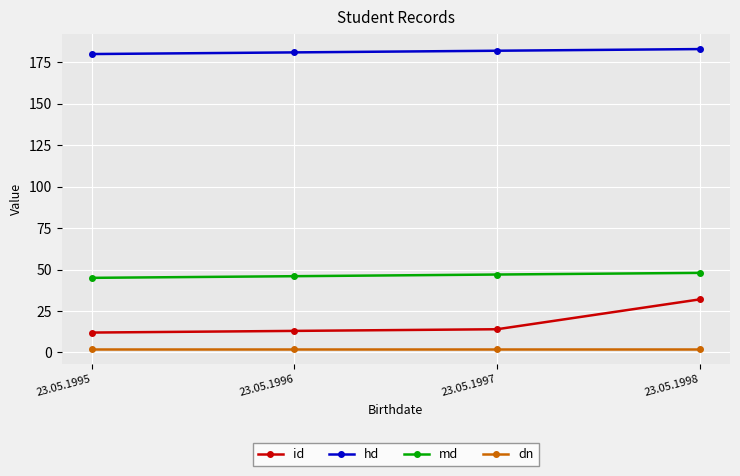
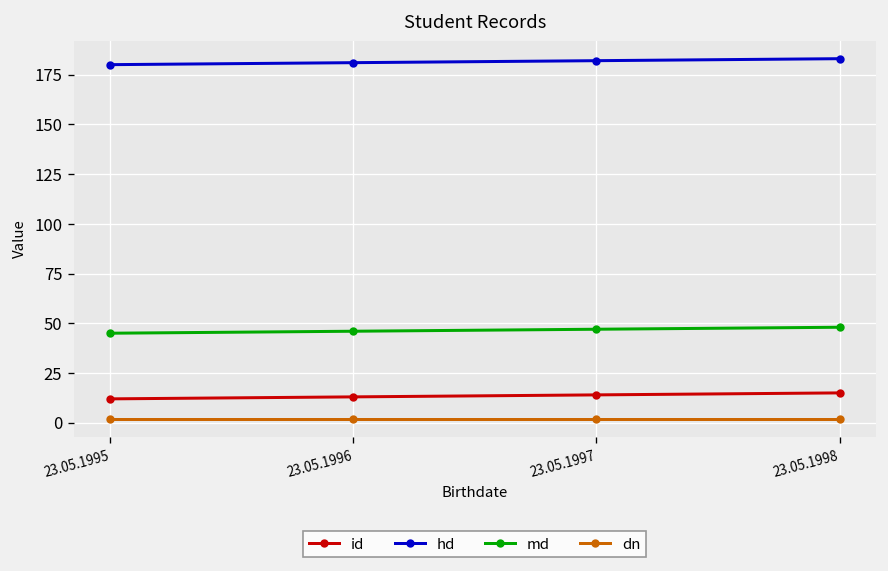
id, 23.05.1998: 32 -> 15
